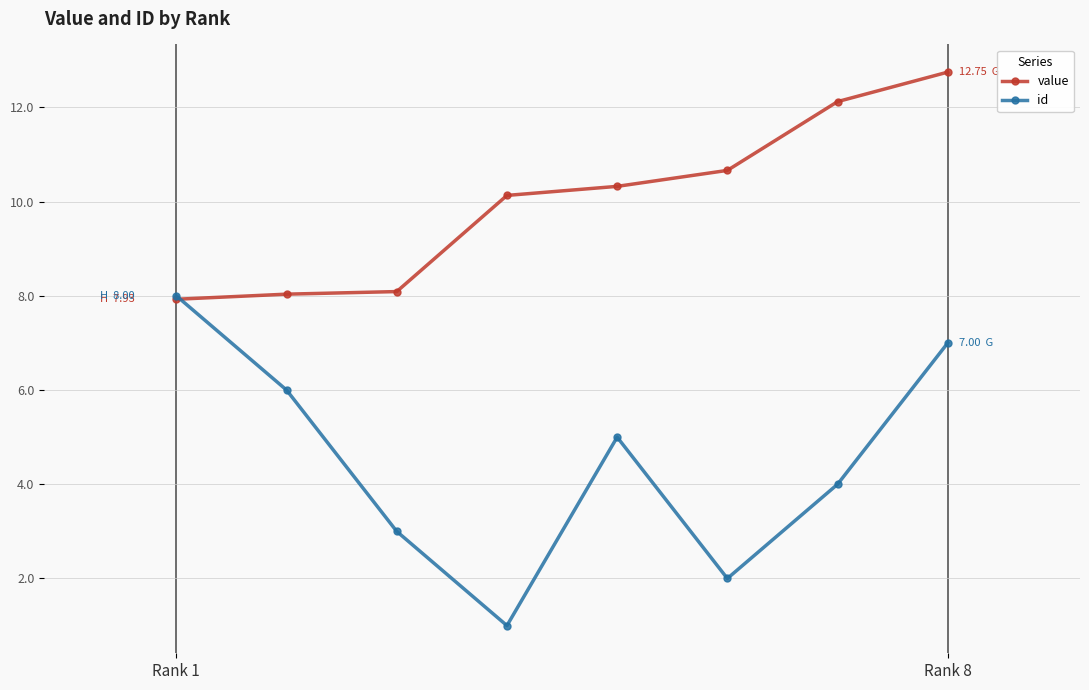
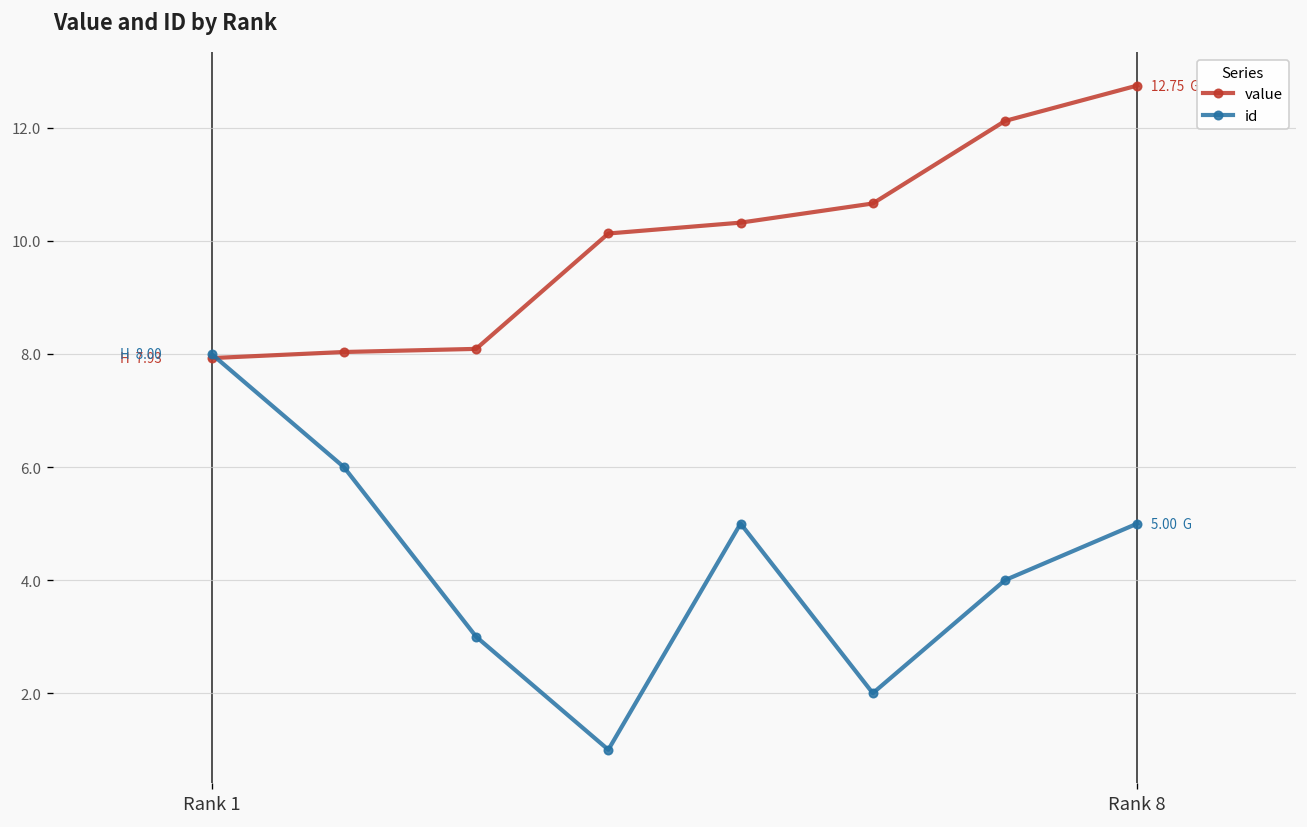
id, Rank 8: 7.00 -> 5.00
